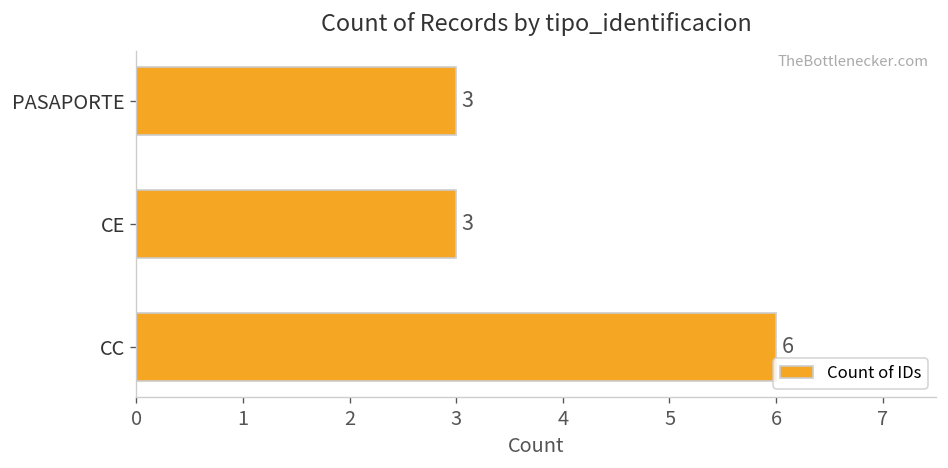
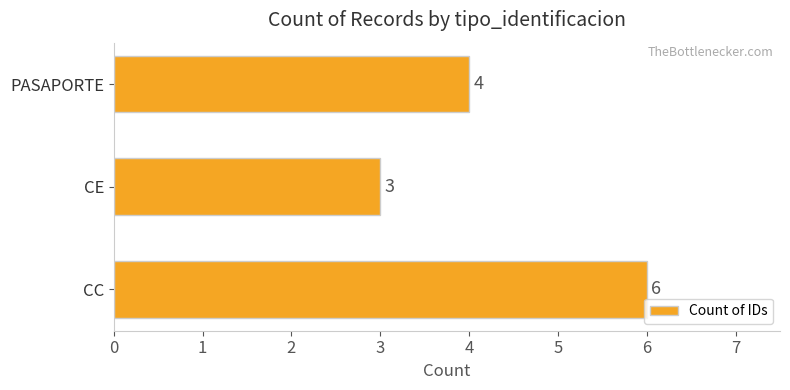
PASAPORTE: 3 -> 4
